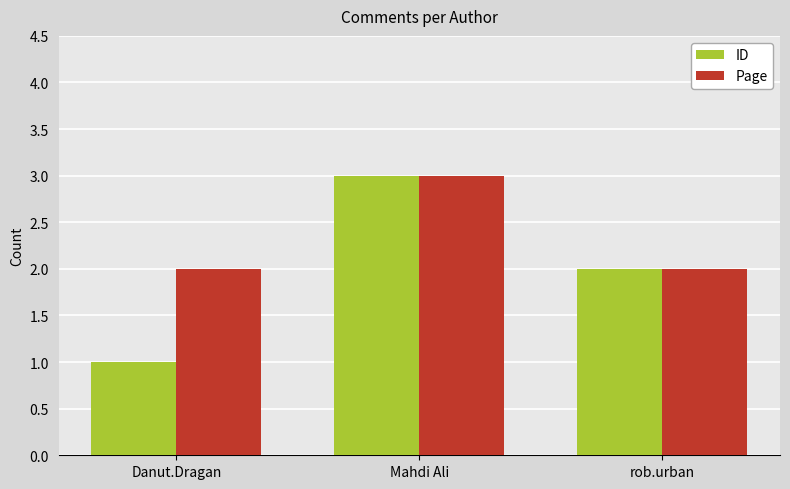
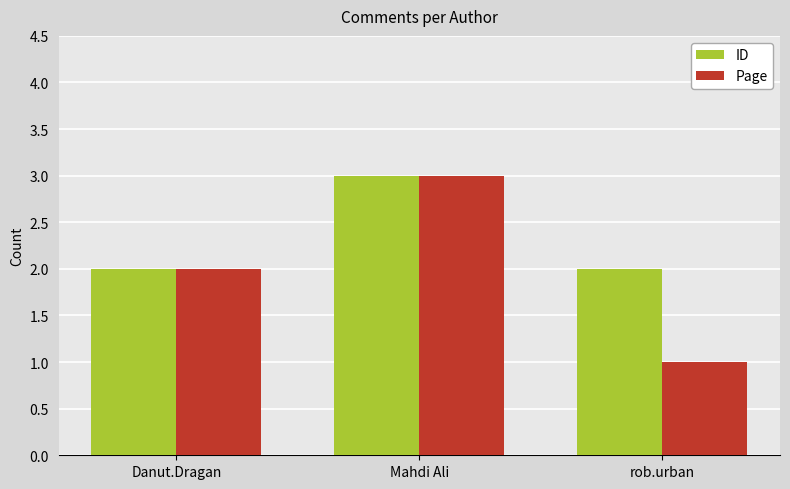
ID, Danut.Dragan: 1 -> 2
Page, rob.urban: 2 -> 1
